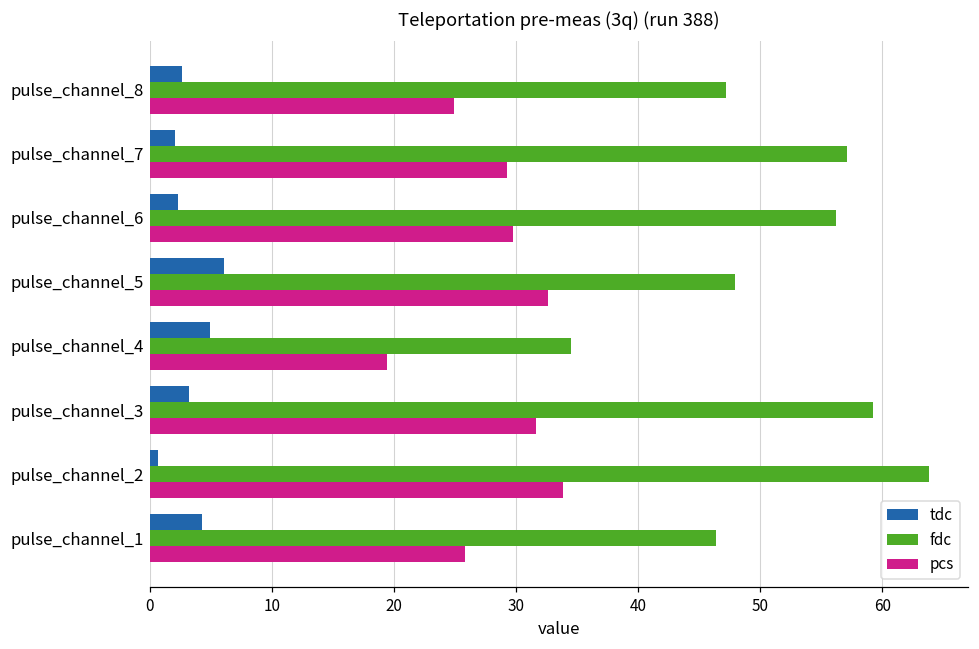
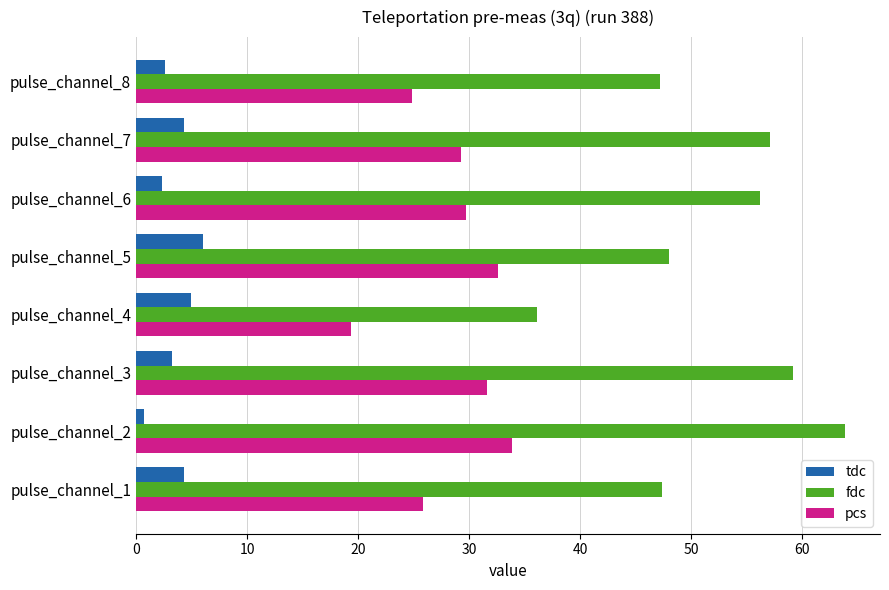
tdc, pulse_channel_7: 2.1 -> 4.3
fdc, pulse_channel_4: 34.5 -> 36.1
fdc, pulse_channel_1: 46.4 -> 47.4
